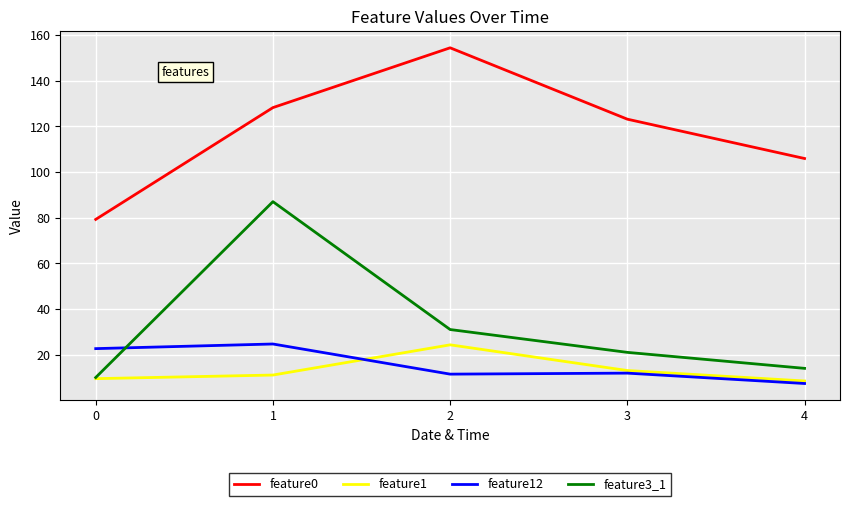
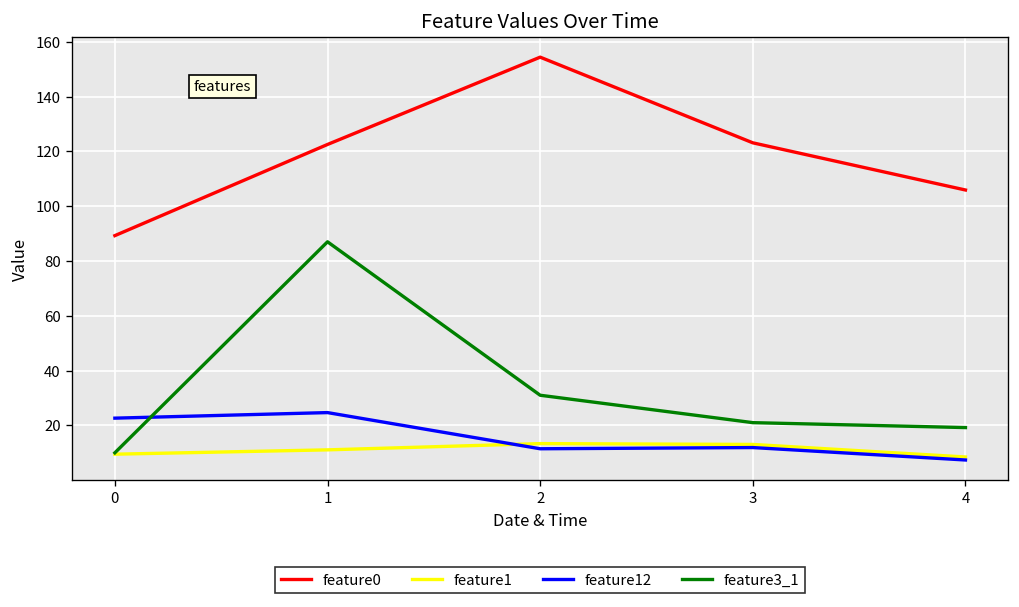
feature0, 0: 79 -> 89
feature0, 1: 128 -> 123
feature1, 2: 24 -> 13
feature3_1, 4: 14 -> 19
